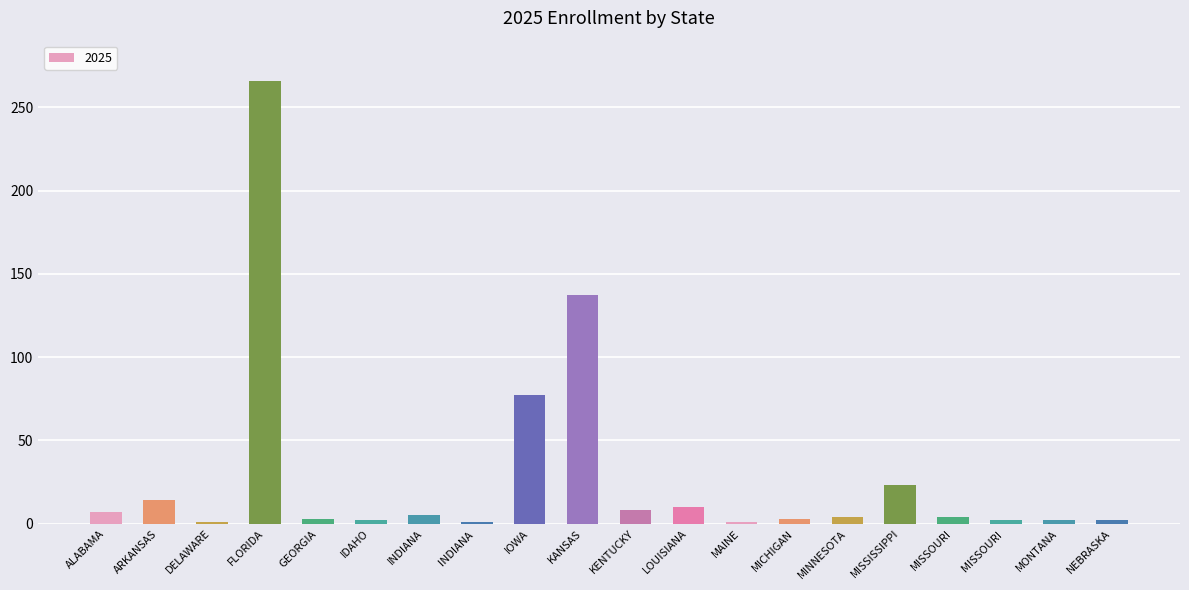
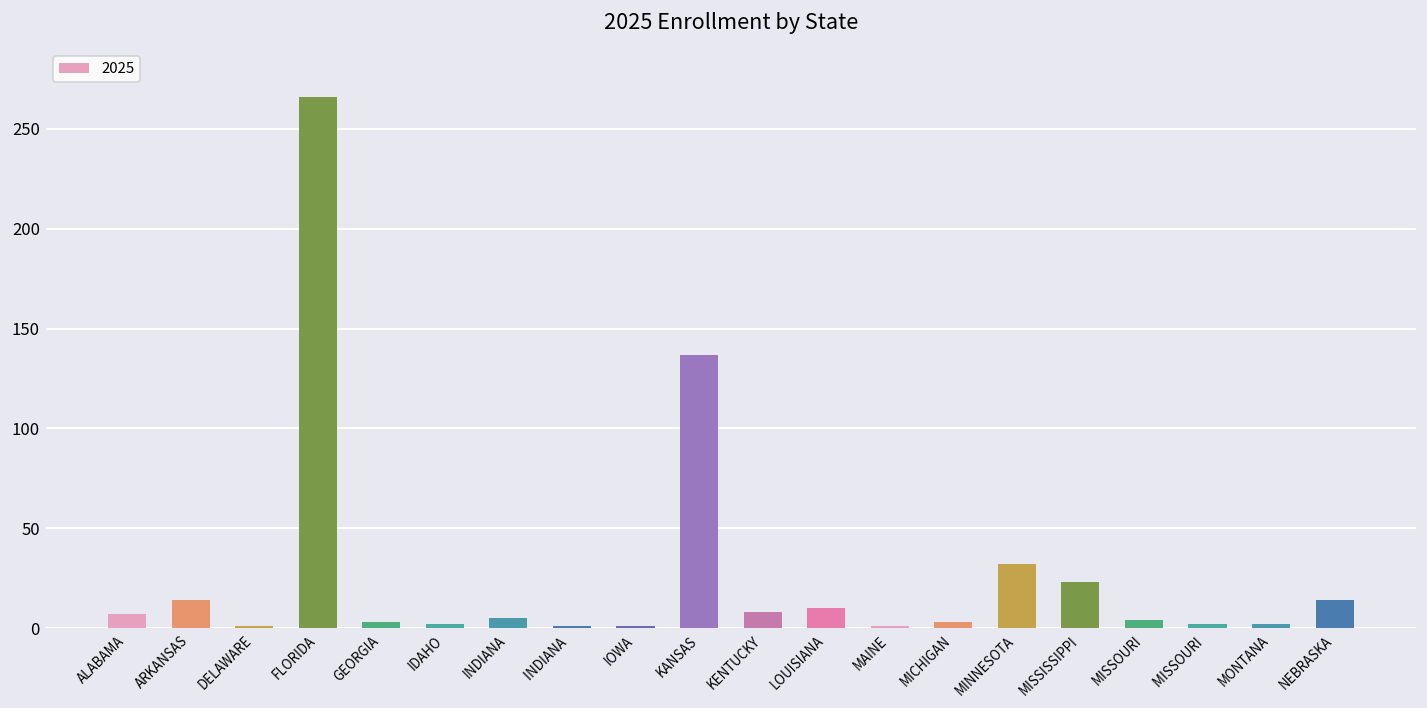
IOWA: 77 -> 1
MINNESOTA: 4 -> 32
NEBRASKA: 2 -> 14
